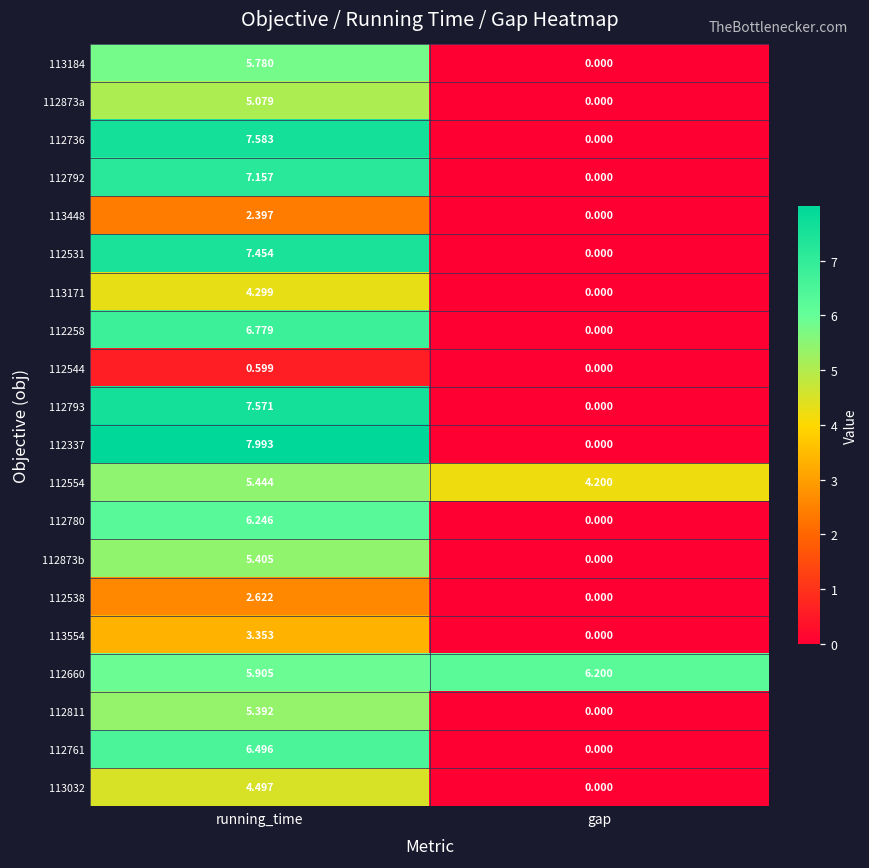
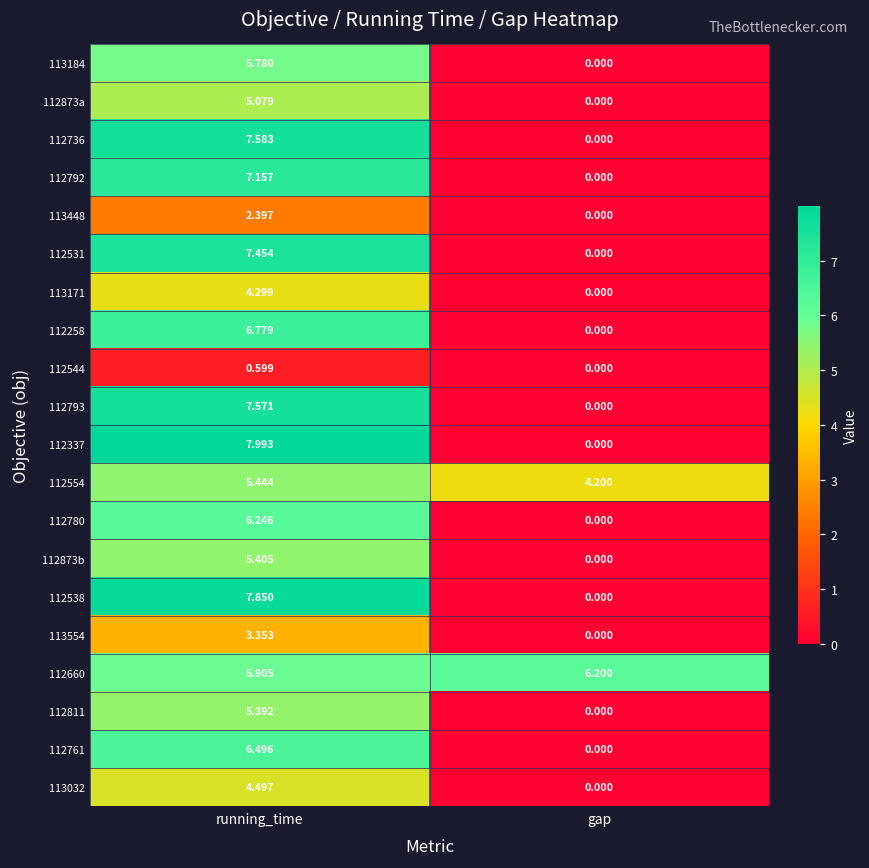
112538, running_time: 2.622 -> 7.850
